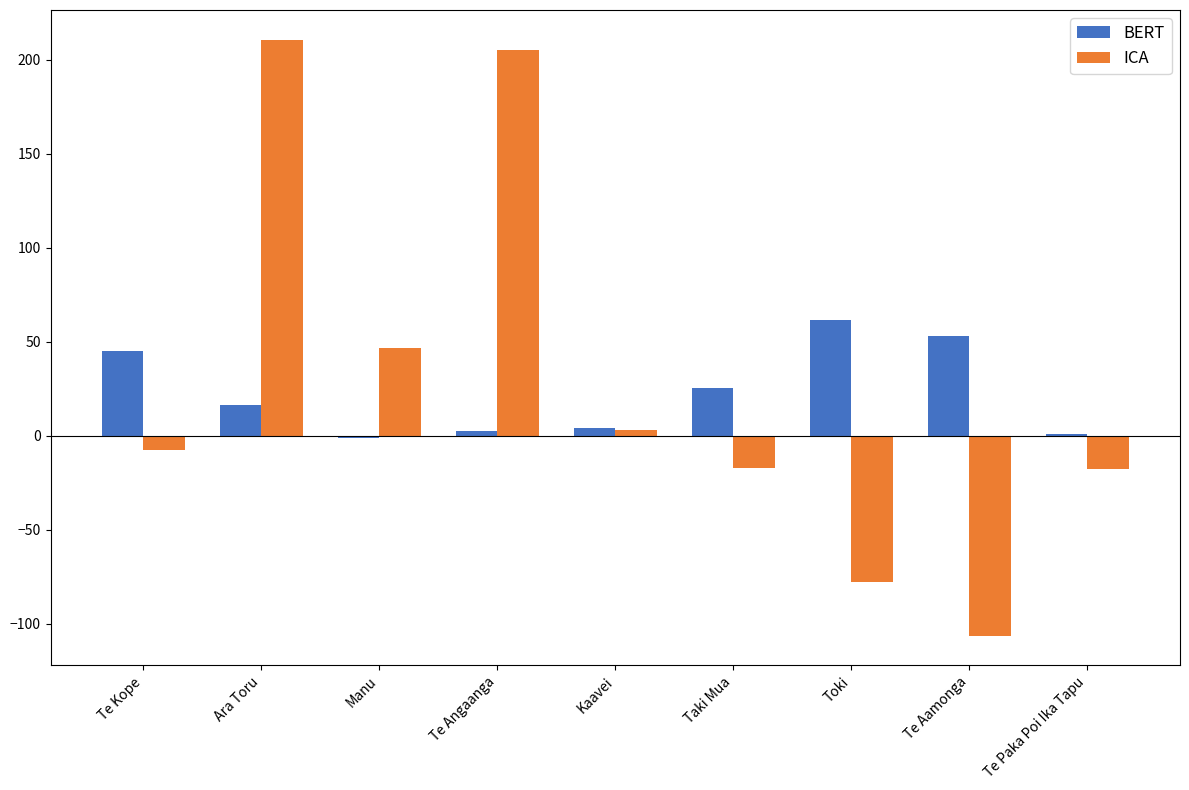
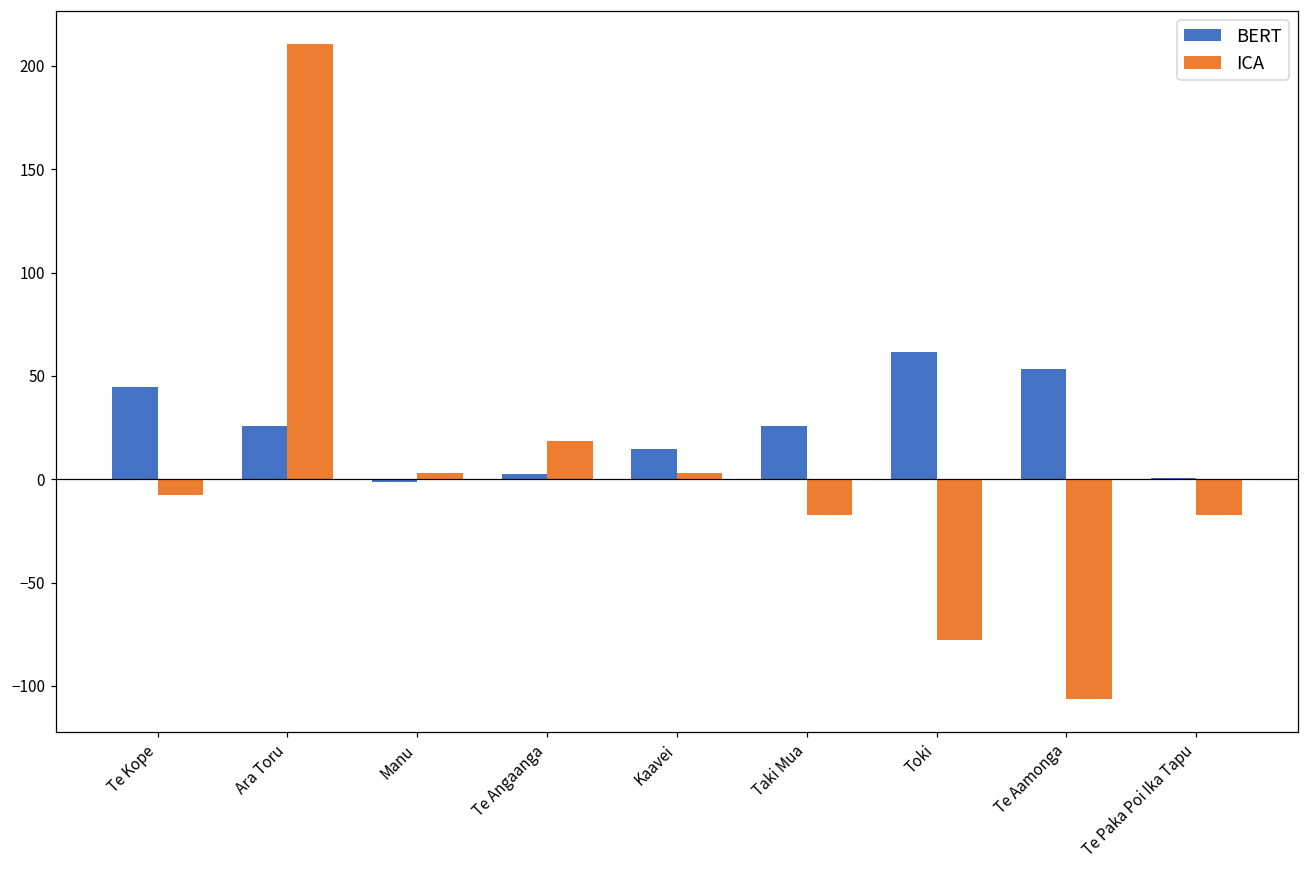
BERT, Ara Toru: 16 -> 26
ICA, Manu: 47 -> 3
ICA, Te Angaanga: 206 -> 18
BERT, Kaavei: 4 -> 15
